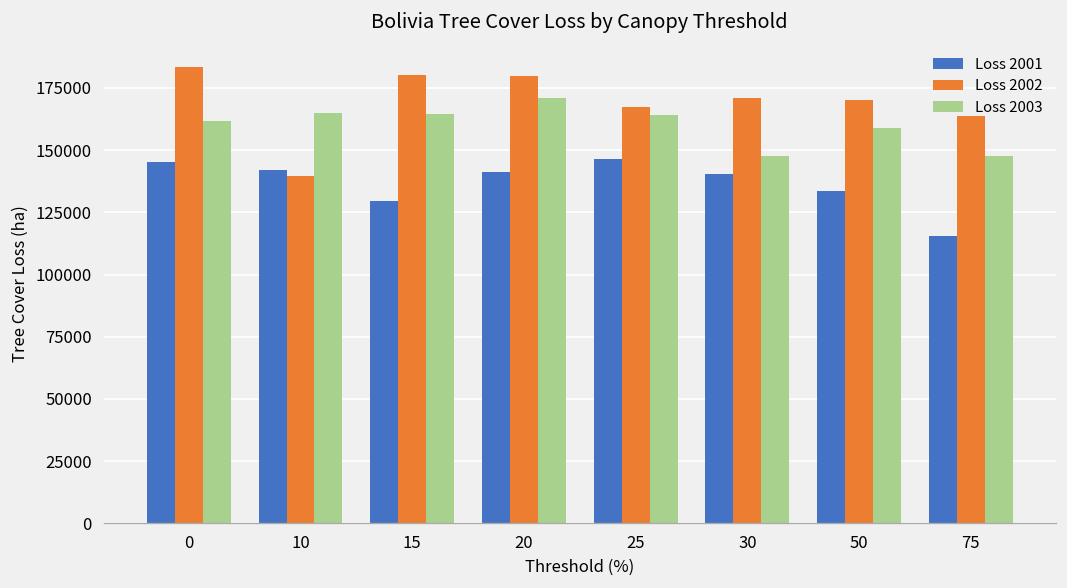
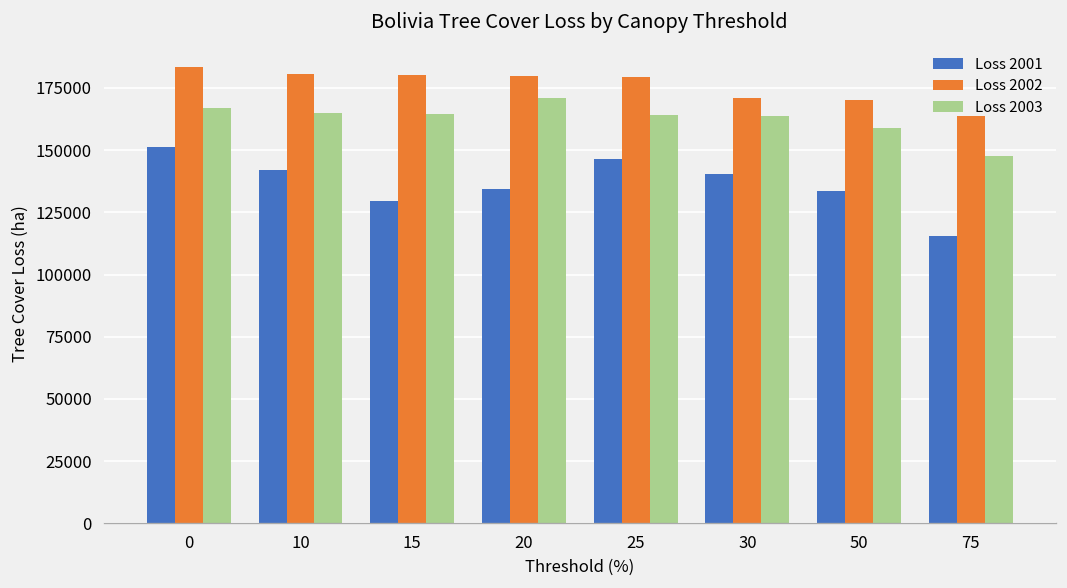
Loss 2001, 0: 145000 -> 151000
Loss 2003, 0: 162000 -> 167000
Loss 2002, 10: 140000 -> 181000
Loss 2001, 20: 141000 -> 135000
Loss 2002, 25: 167000 -> 179000
Loss 2003, 30: 148000 -> 164000
